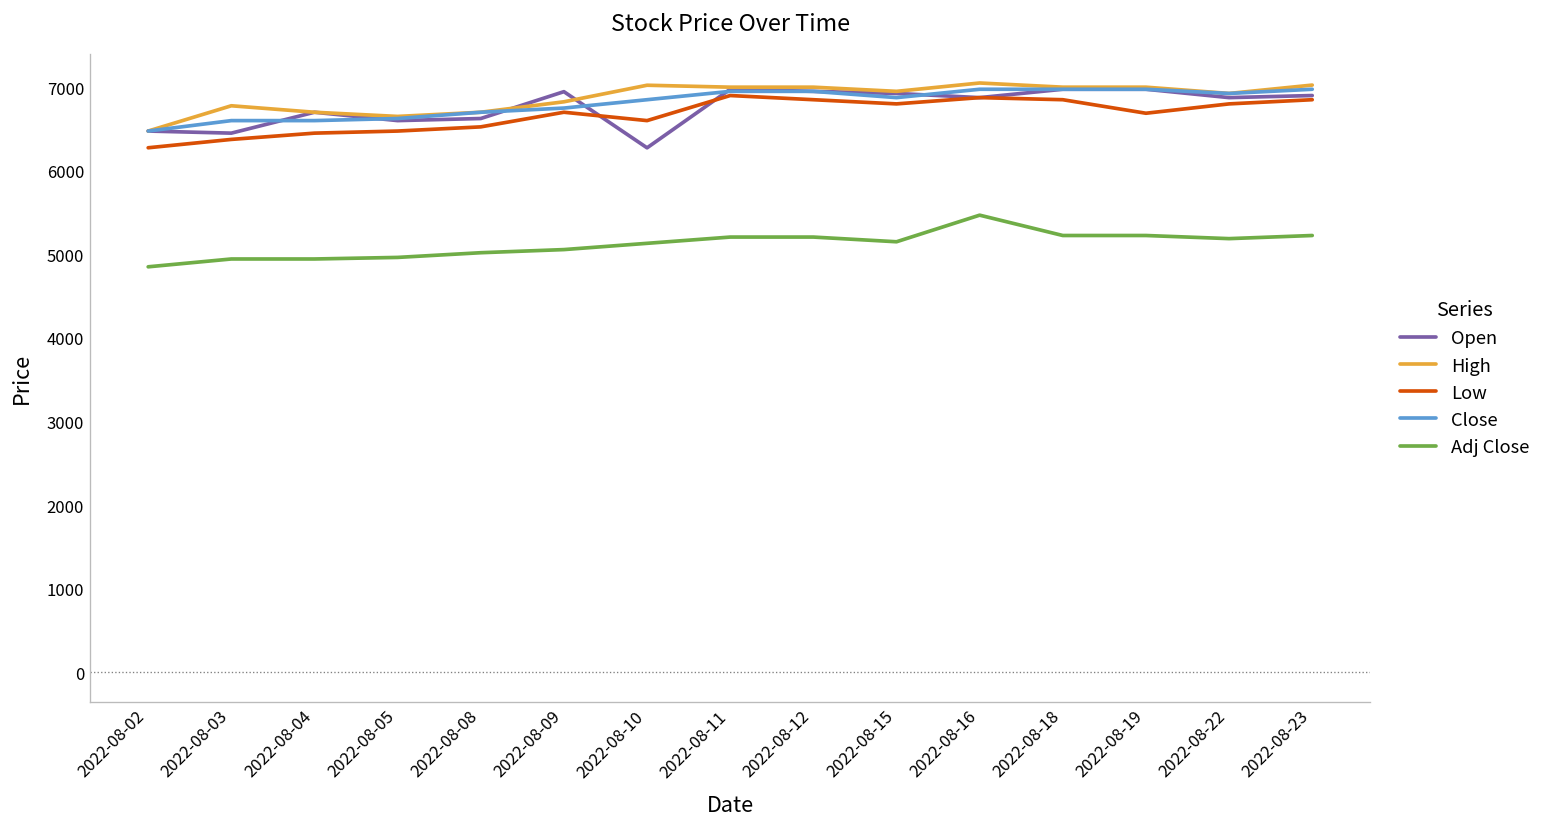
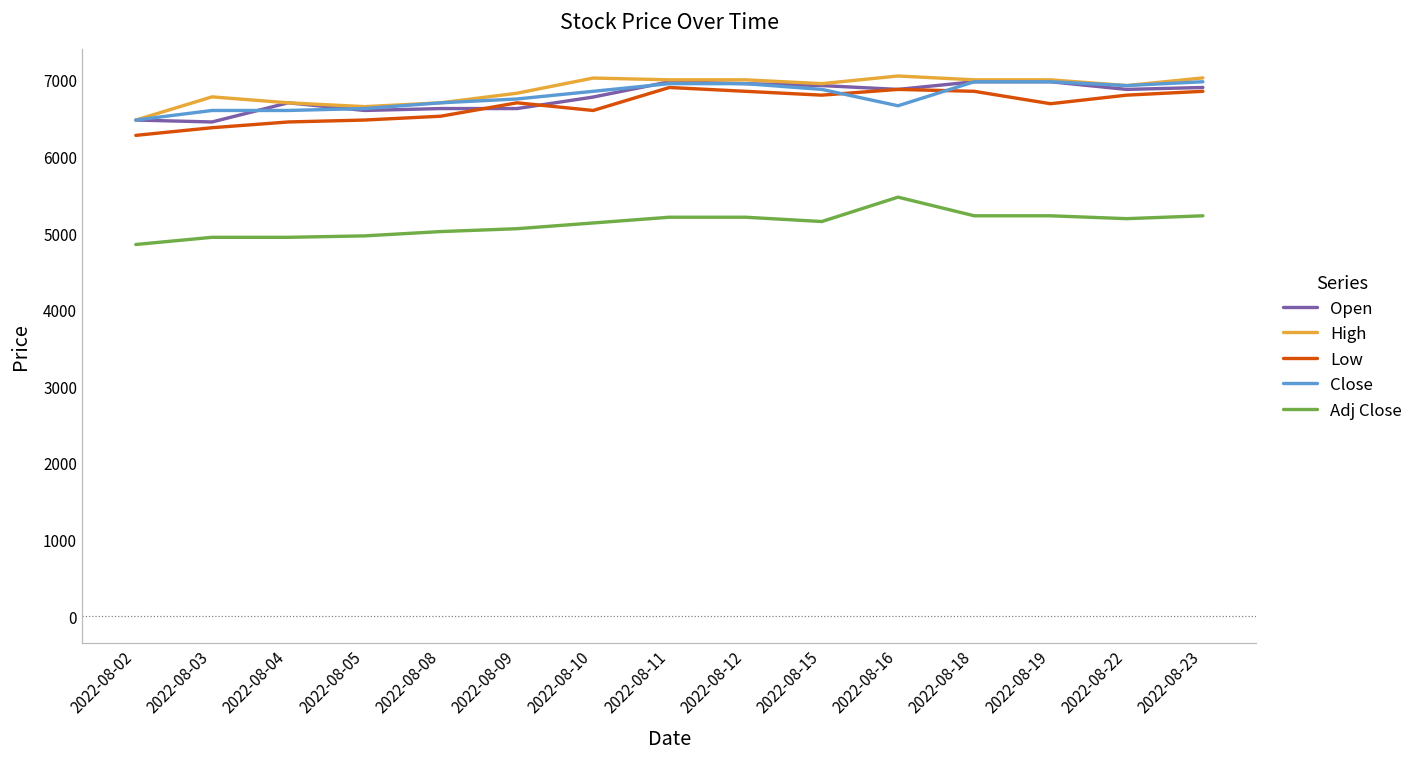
Open, 2022-08-09: 6900 -> 6600
Open, 2022-08-10: 6300 -> 6800
Close, 2022-08-16: 7000 -> 6700
